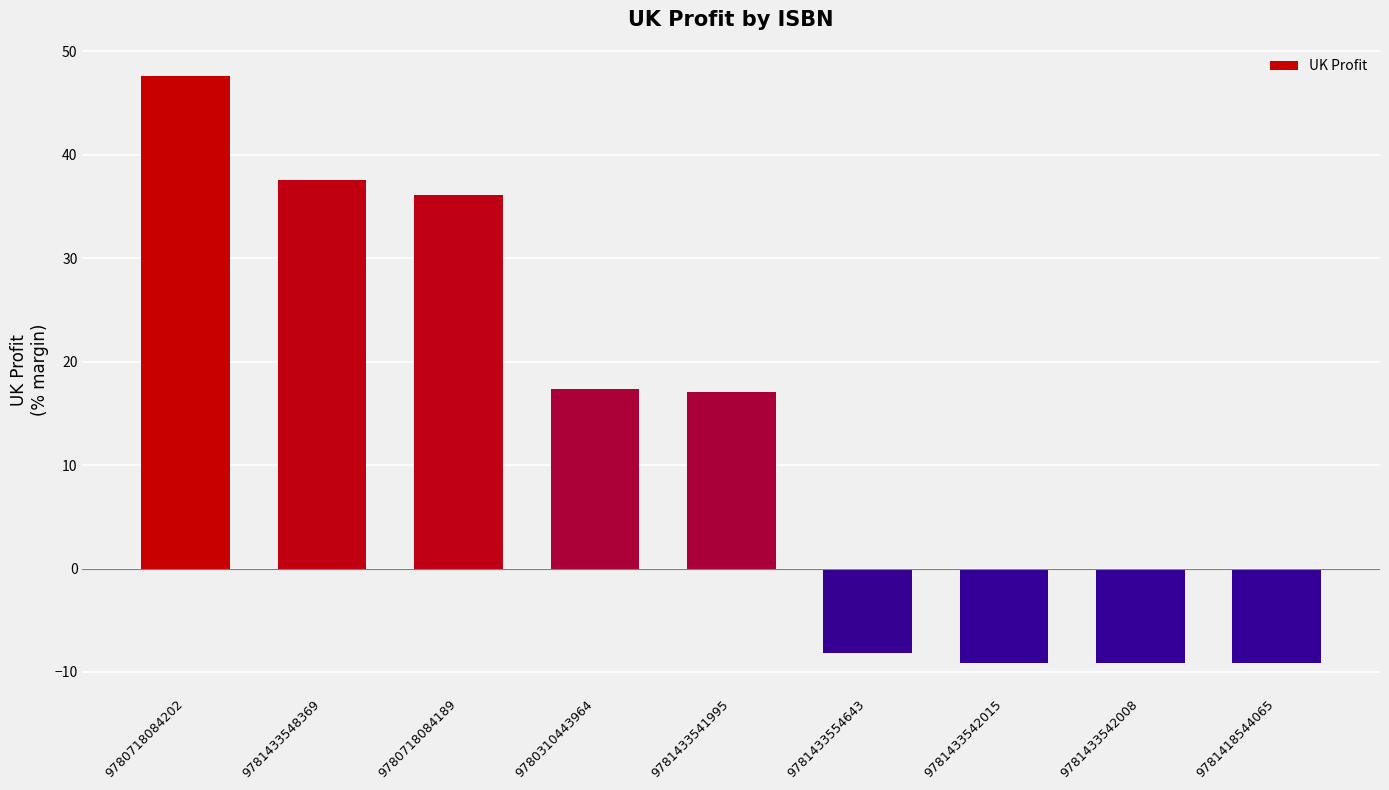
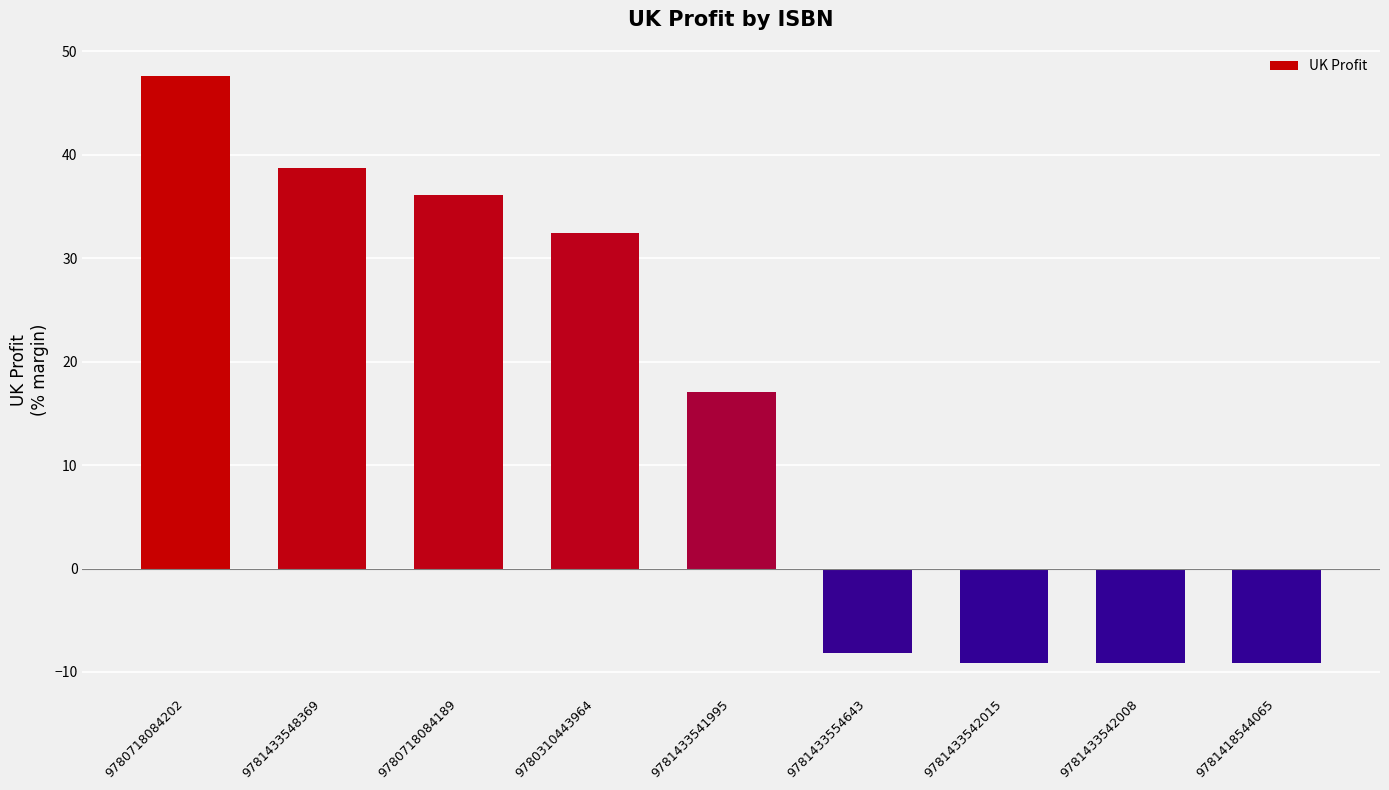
9781433548369: 37.6 -> 38.7
9780310443964: 17.4 -> 32.4
